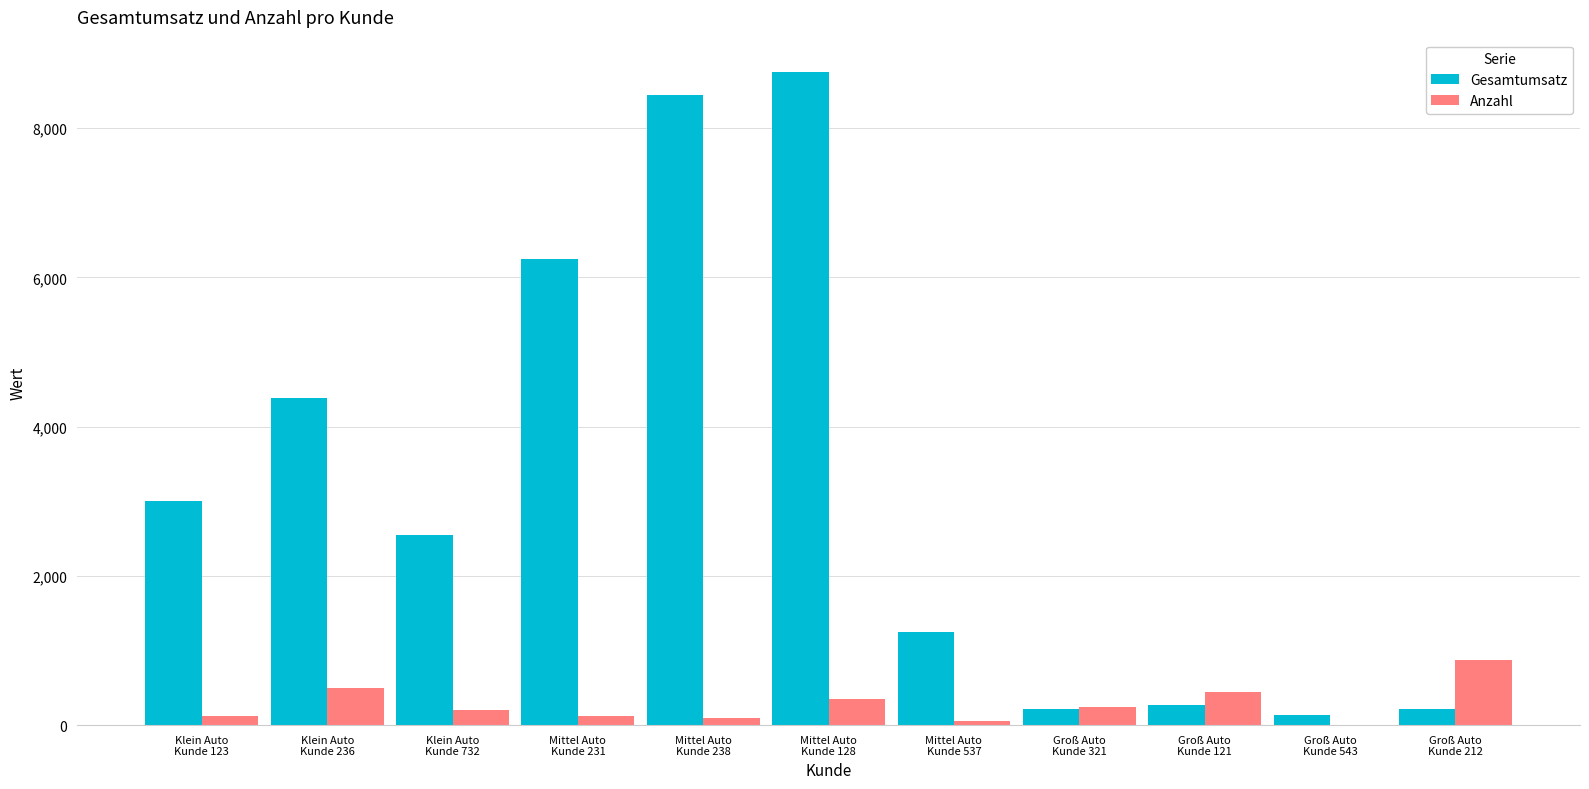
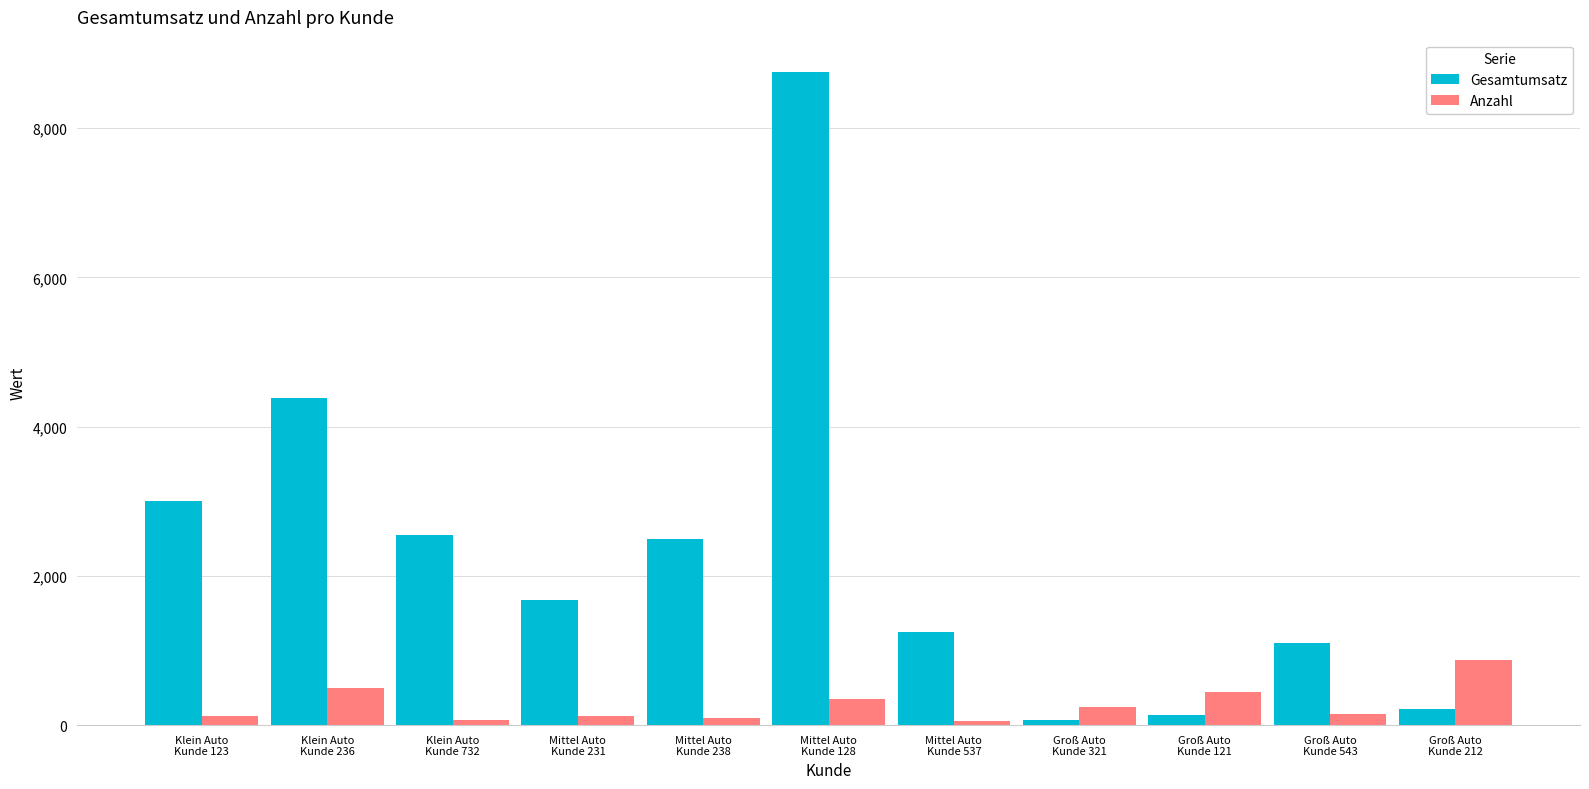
Anzahl, Klein Auto Kunde 732: 200 -> 100
Gesamtumsatz, Mittel Auto Kunde 231: 6,300 -> 1,700
Gesamtumsatz, Mittel Auto Kunde 238: 8,400 -> 2,500
Gesamtumsatz, Groß Auto Kunde 321: 200 -> 100
Gesamtumsatz, Groß Auto Kunde 121: 300 -> 100
Gesamtumsatz, Groß Auto Kunde 543: 100 -> 1,100
Anzahl, Groß Auto Kunde 543: 0 -> 200
